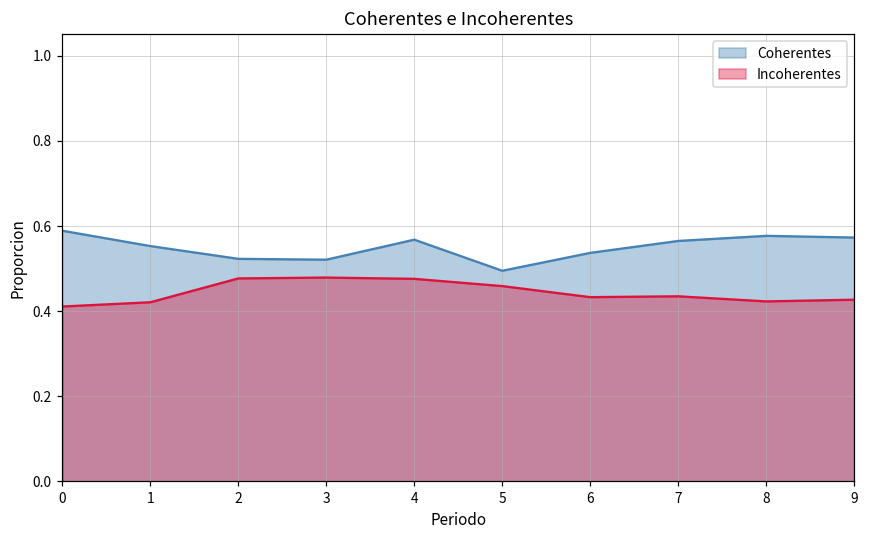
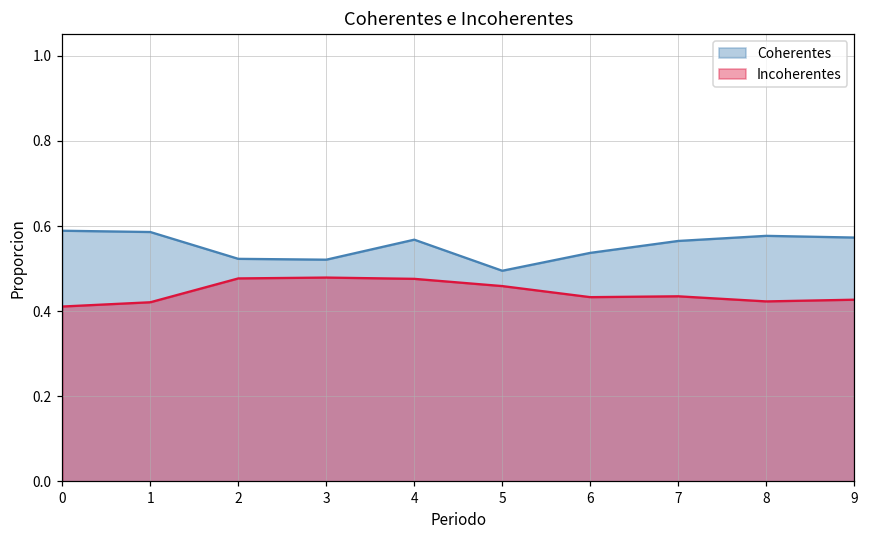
Coherentes, 1: 0.55 -> 0.59
